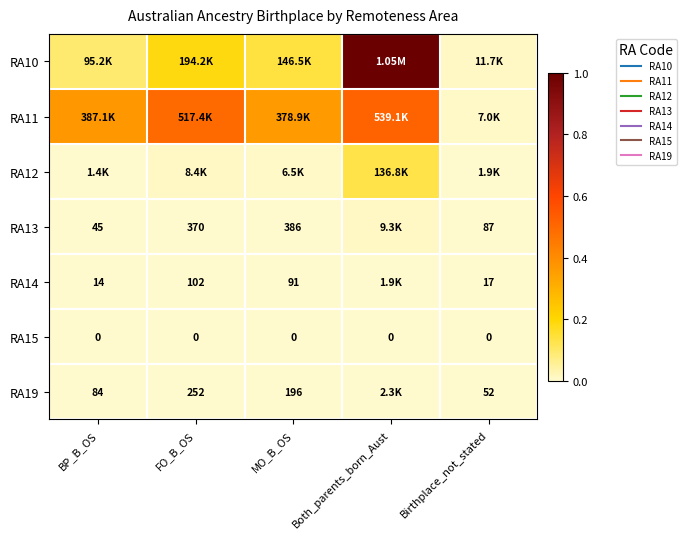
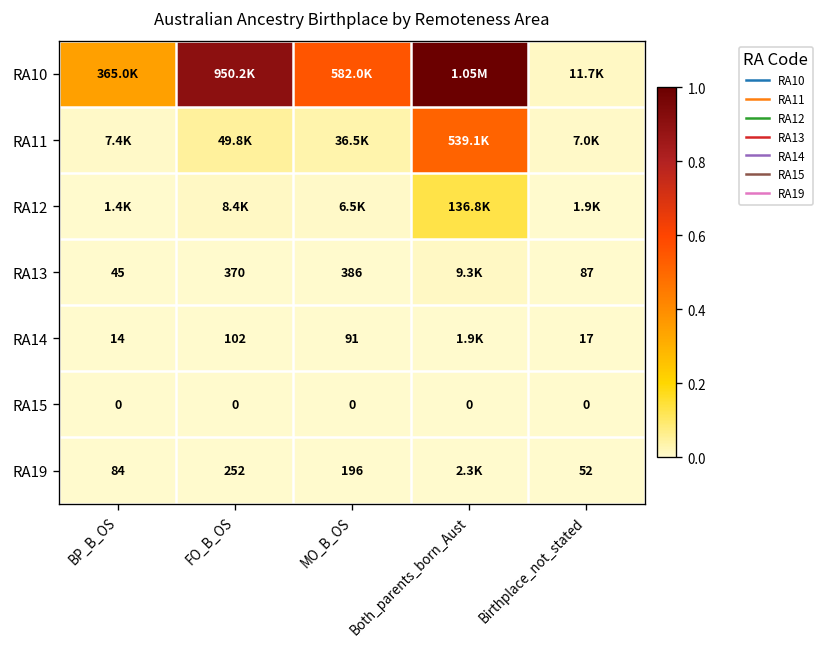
RA10, BP_B_OS: 95.2K -> 365.0K
RA10, FO_B_OS: 194.2K -> 950.2K
RA10, MO_B_OS: 146.5K -> 582.0K
RA11, BP_B_OS: 387.1K -> 7.4K
RA11, FO_B_OS: 517.4K -> 49.8K
RA11, MO_B_OS: 378.9K -> 36.5K
